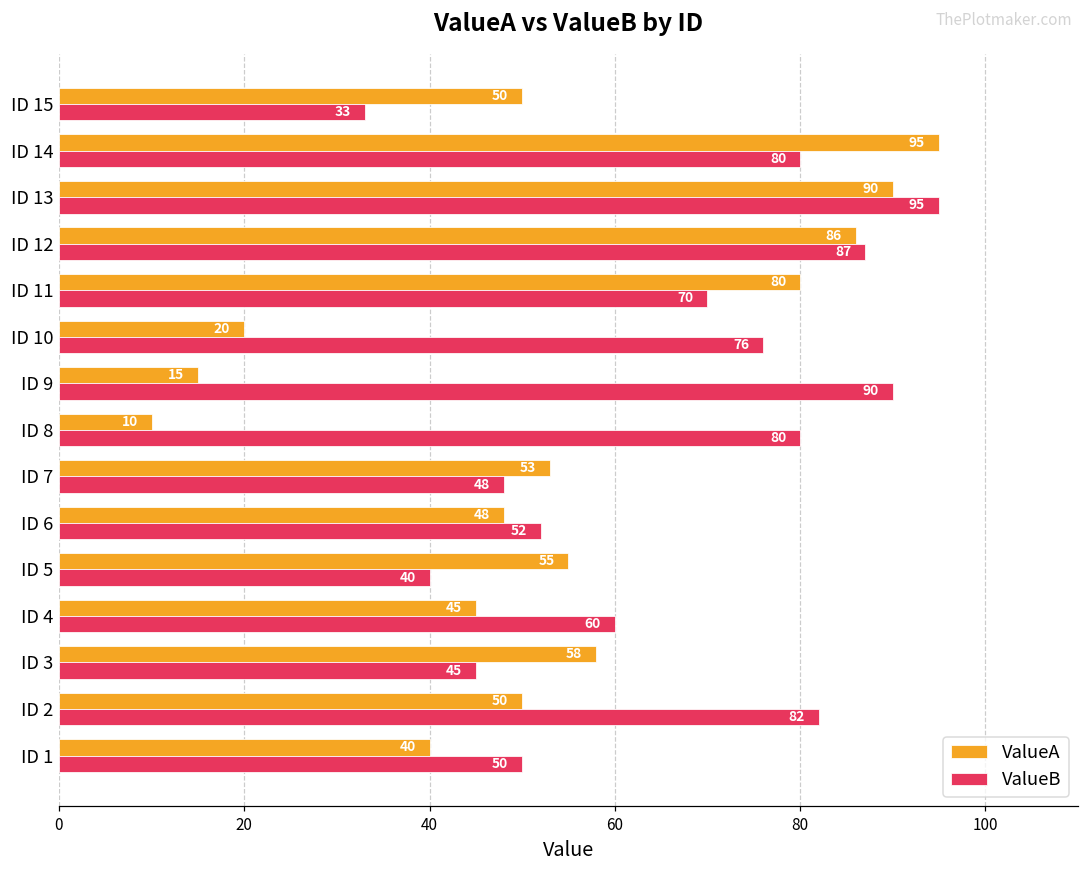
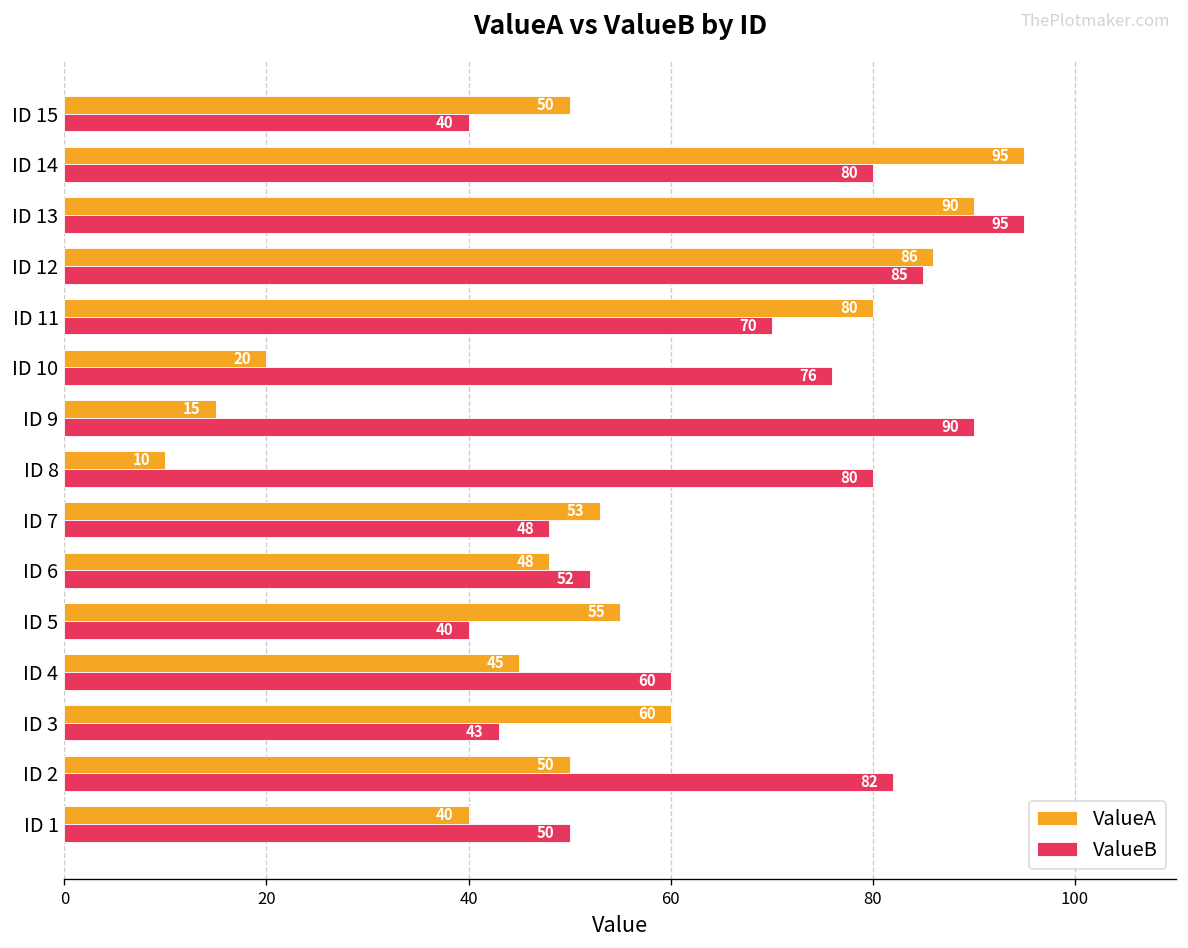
ValueB, ID 15: 33 -> 40
ValueB, ID 12: 87 -> 85
ValueA, ID 3: 58 -> 60
ValueB, ID 3: 45 -> 43
